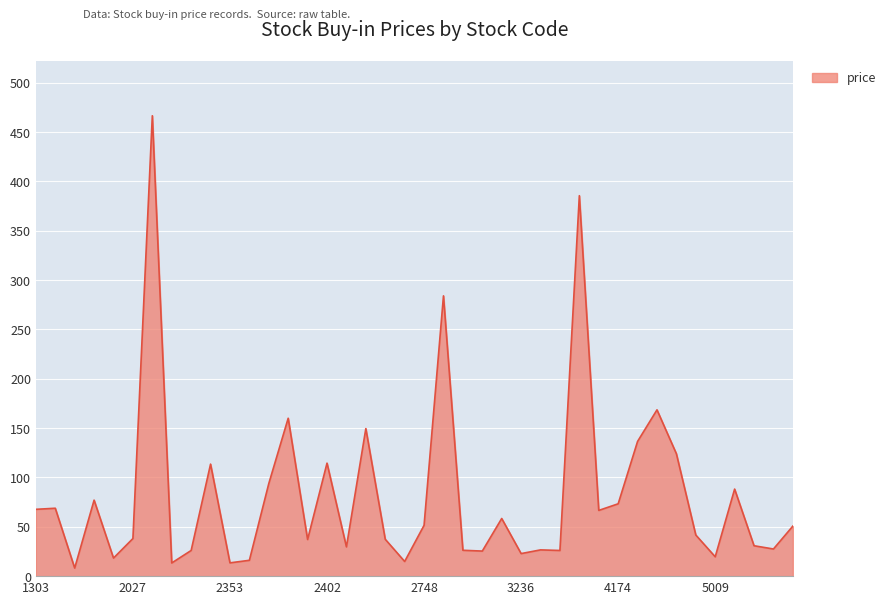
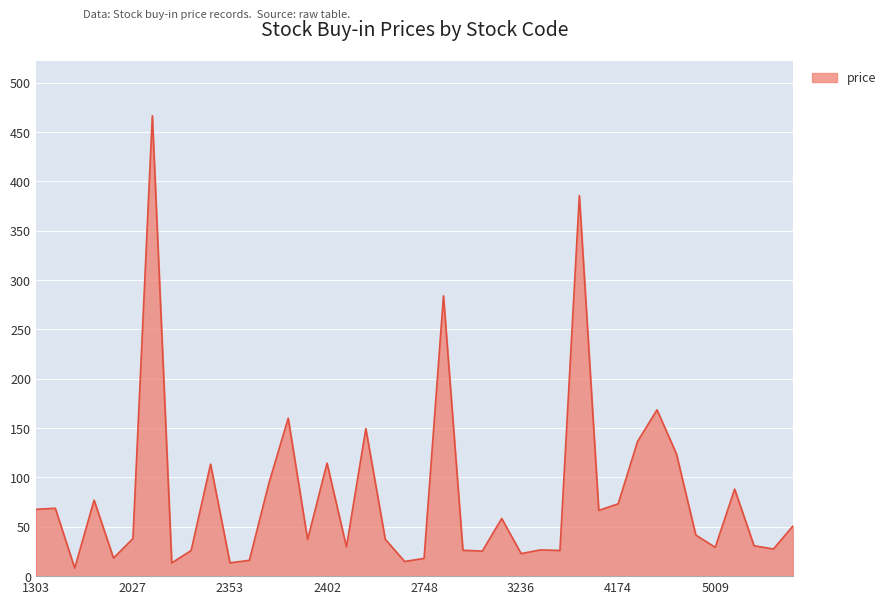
2748: 50 -> 20
5009: 20 -> 30
